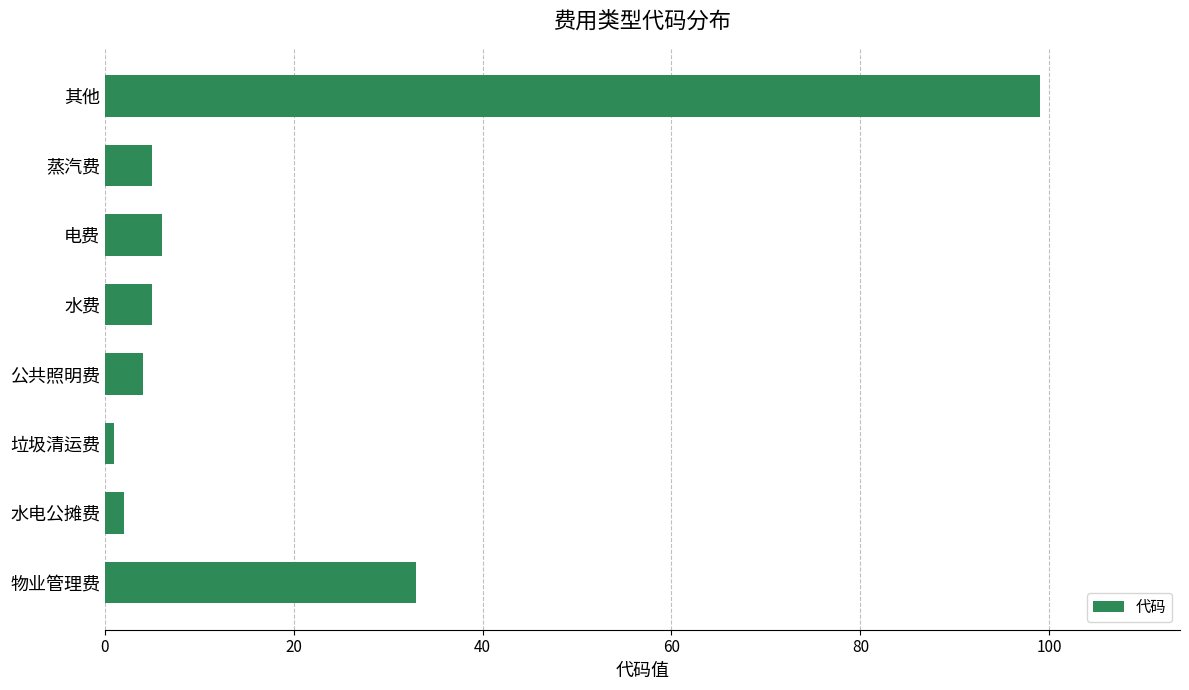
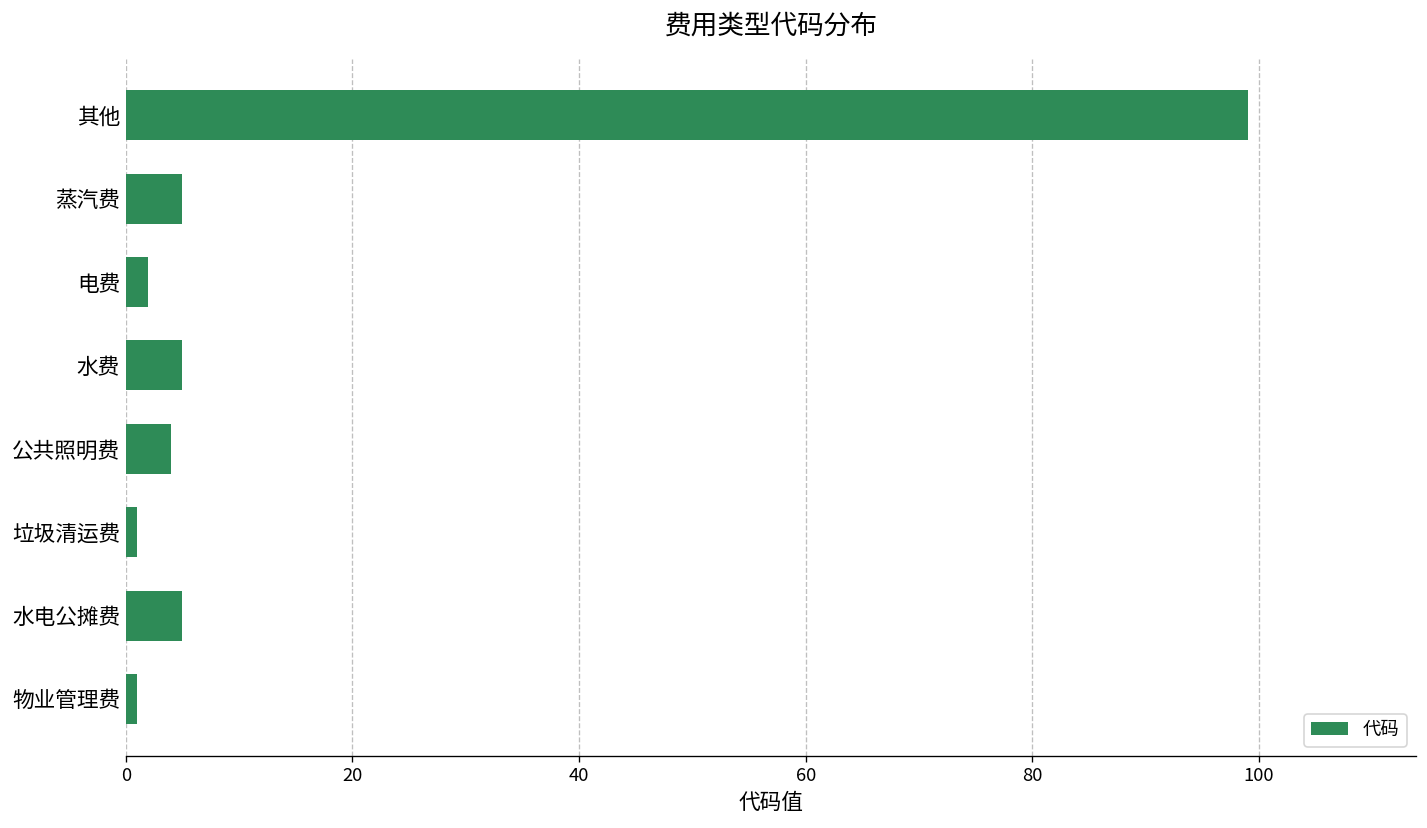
电费: 6 -> 2
水电公摊费: 2 -> 5
物业管理费: 33 -> 1
